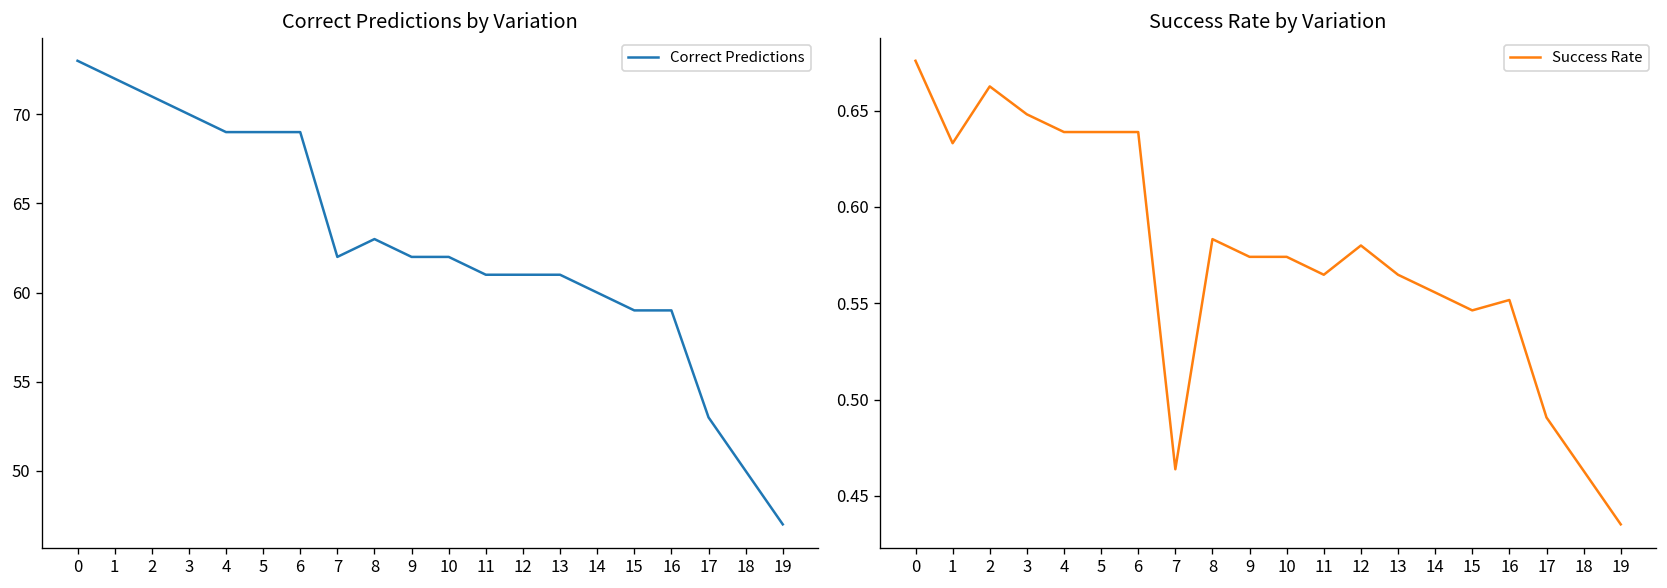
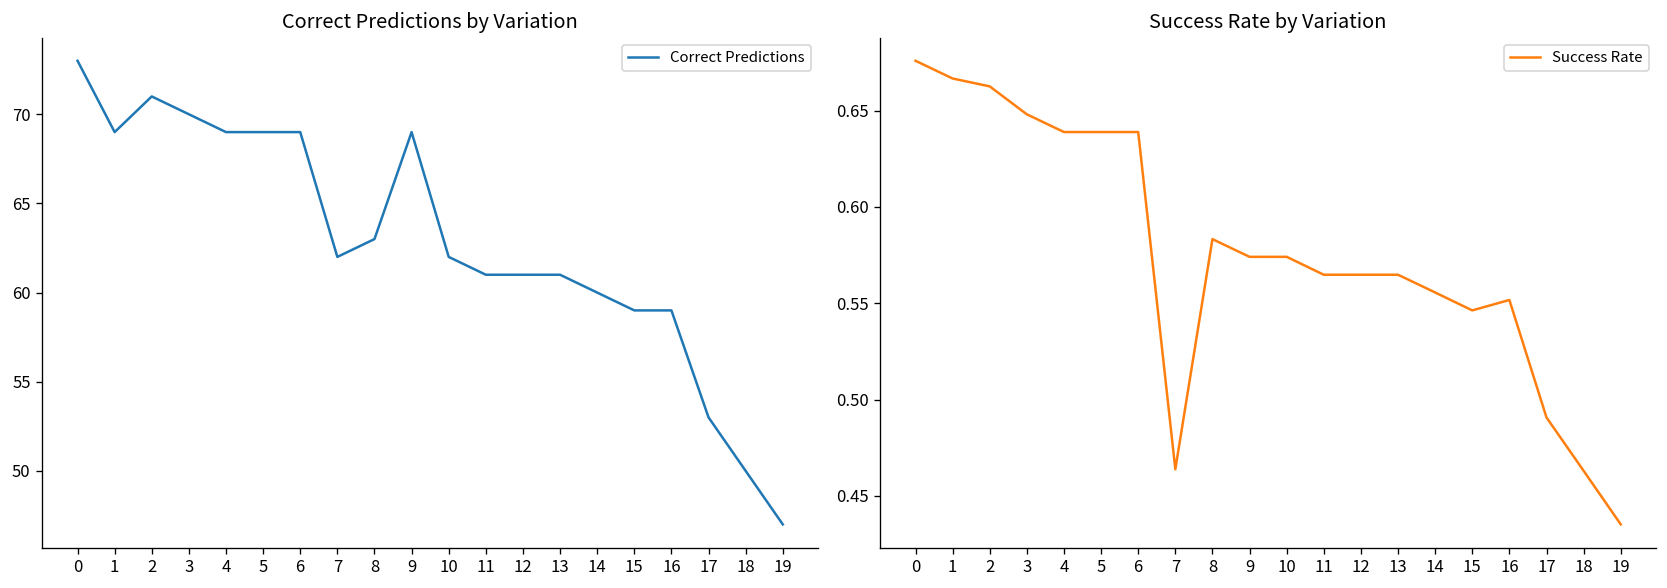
Correct Predictions by Variation, 1: 72 -> 69
Correct Predictions by Variation, 9: 62 -> 69
Success Rate by Variation, 1: 0.633 -> 0.667
Success Rate by Variation, 12: 0.580 -> 0.565
